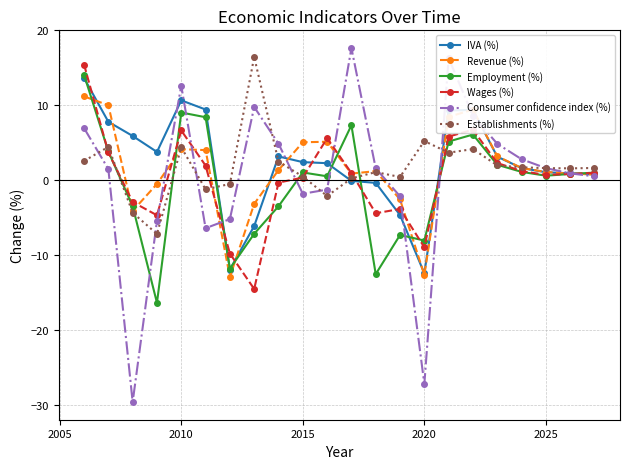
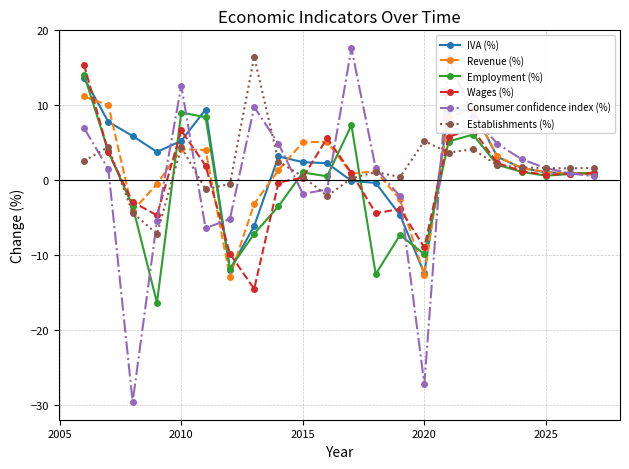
IVA (%), 2010: 11 -> 5
Employment (%), 2020: -8 -> -10
